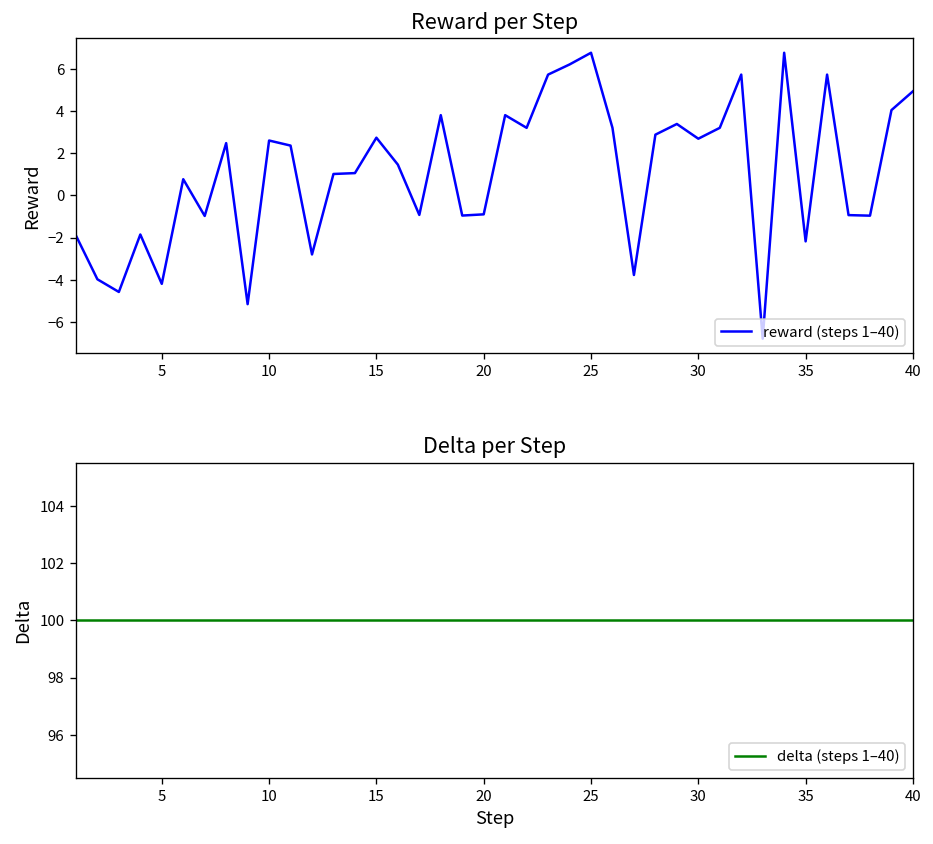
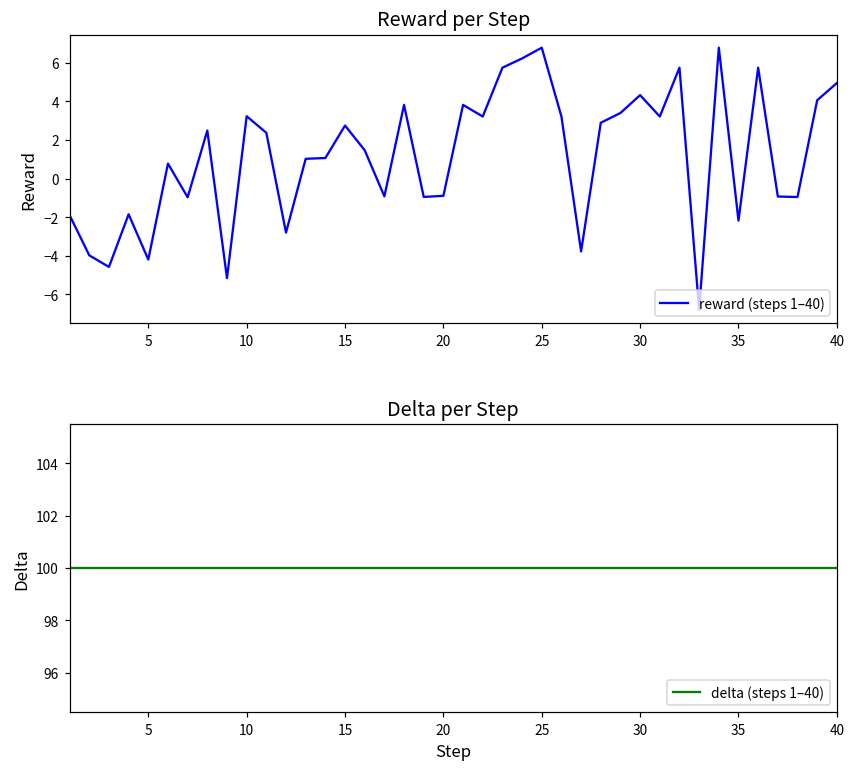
Reward per Step, 10: 2.6 -> 3.2
Reward per Step, 30: 2.7 -> 4.3
